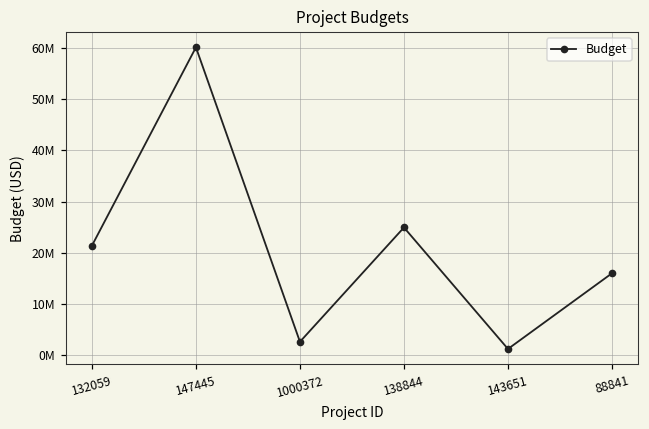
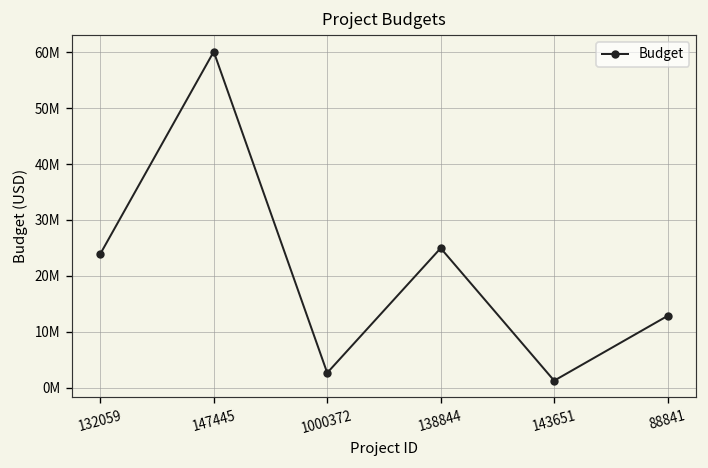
132059: 21000000 -> 24000000
88841: 16000000 -> 13000000
